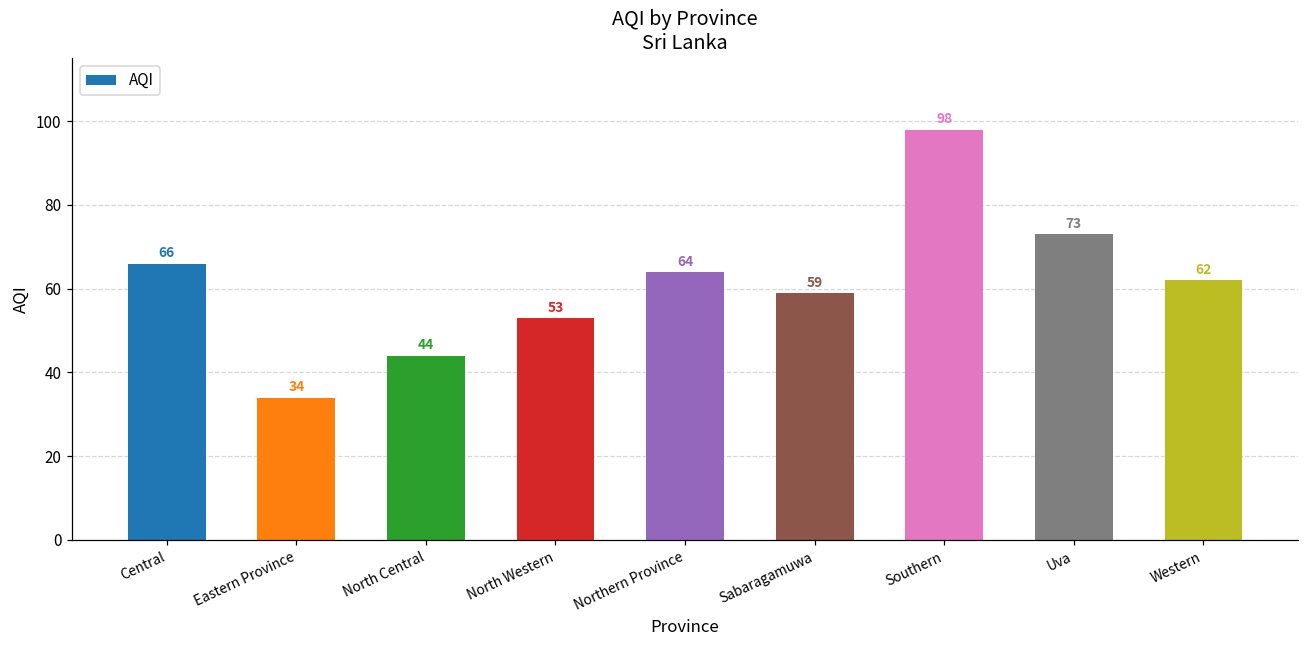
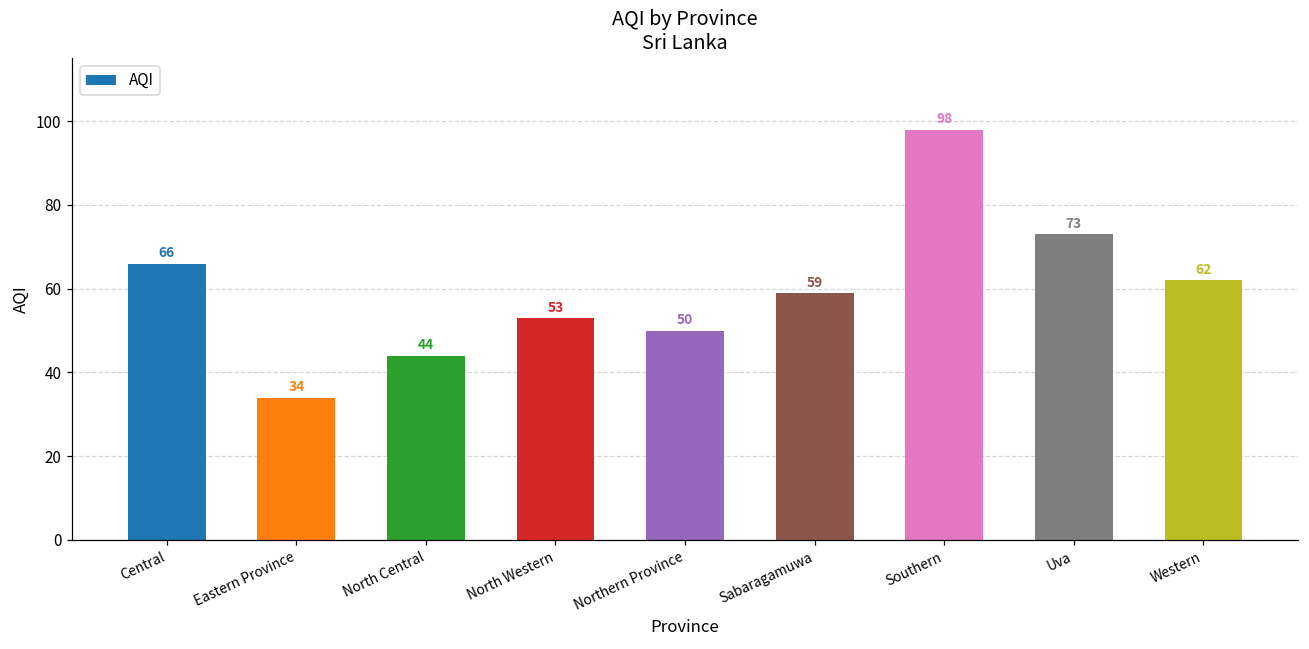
Northern Province: 64 -> 50
